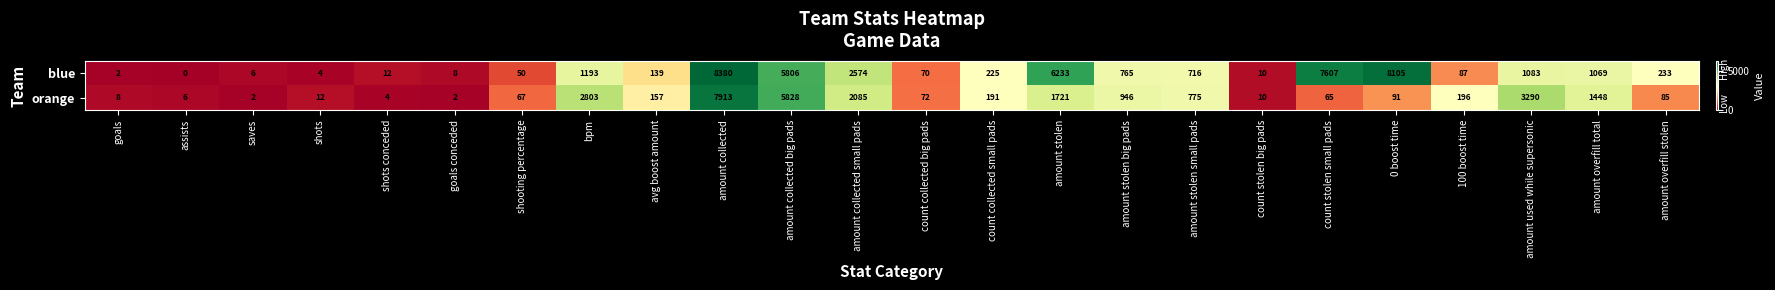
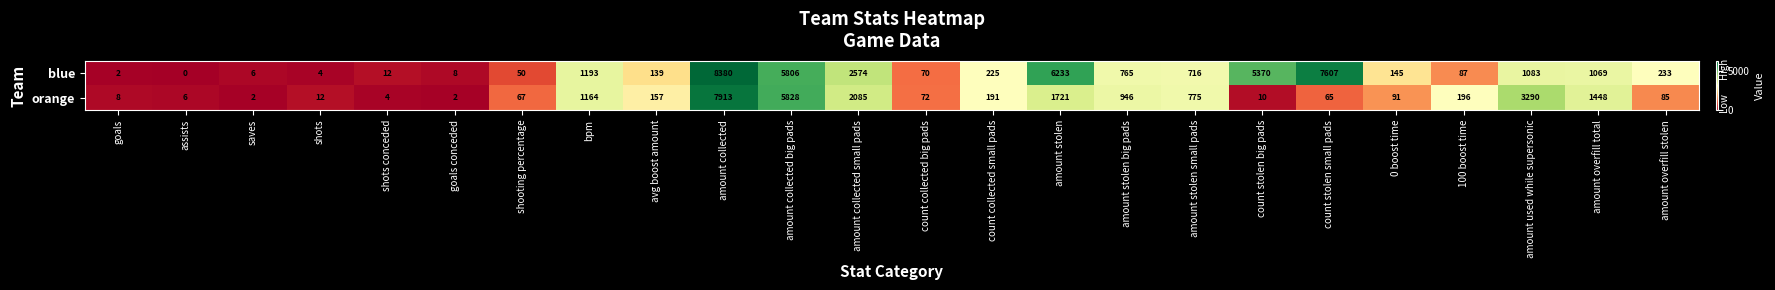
blue, count stolen big pads: 10 -> 5370
blue, 0 boost time: 8105 -> 145
orange, bpm: 2803 -> 1164
